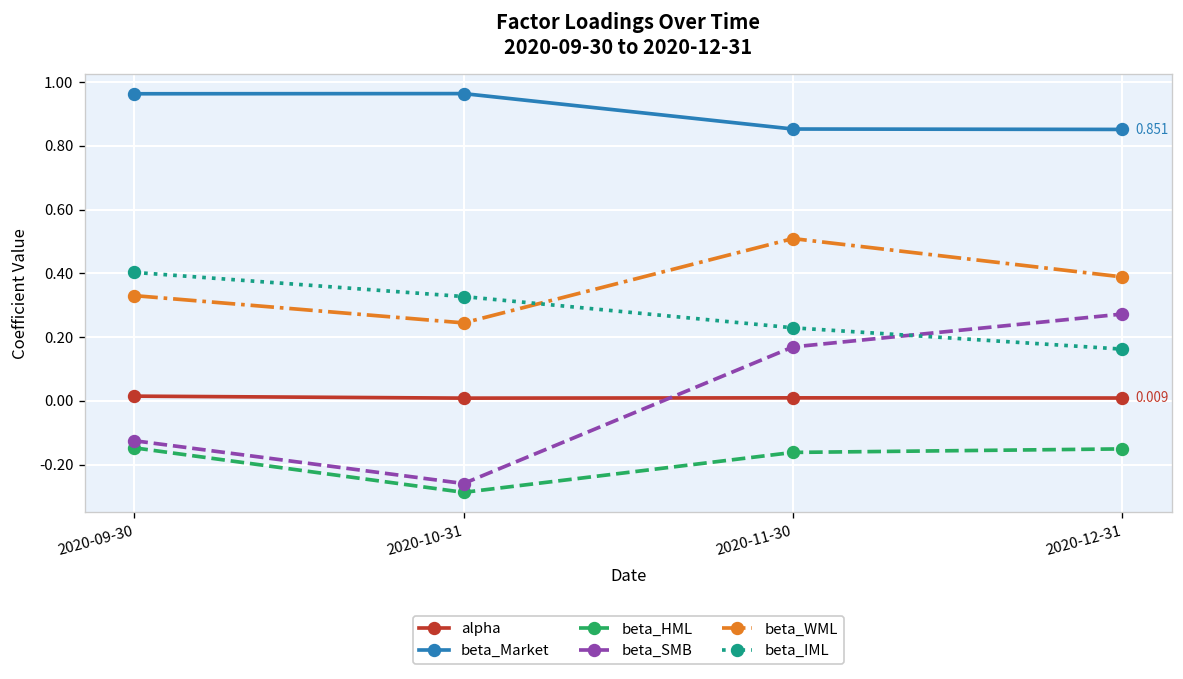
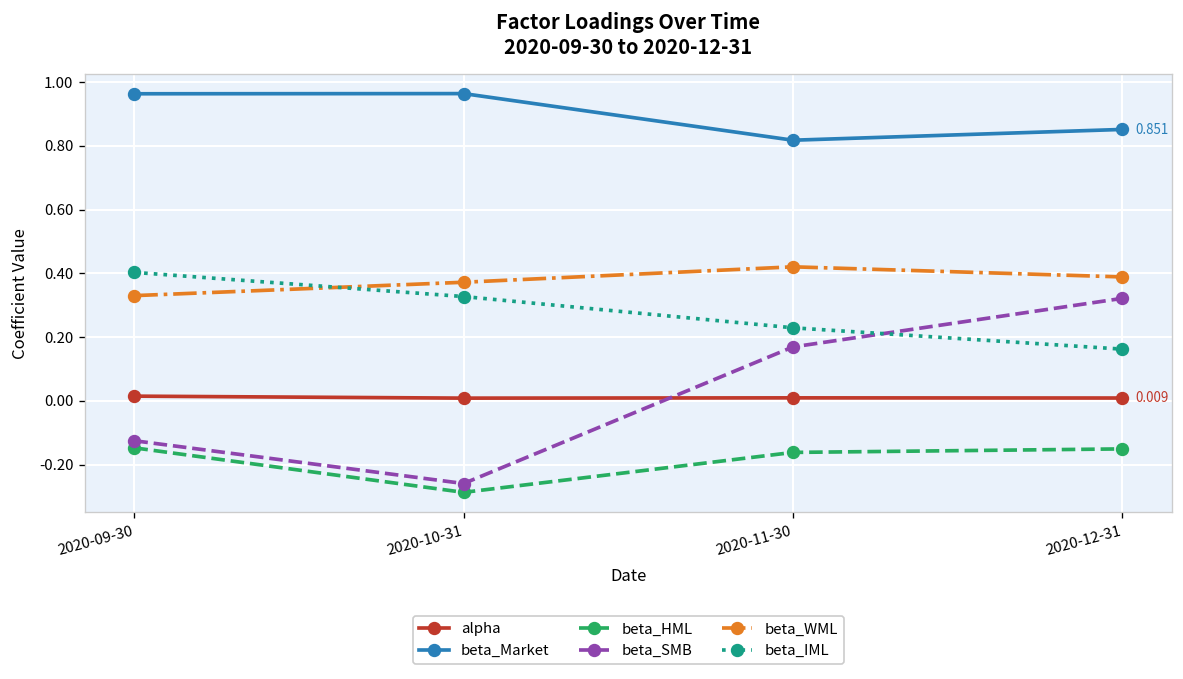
beta_WML, 2020-10-31: 0.24 -> 0.37
beta_Market, 2020-11-30: 0.85 -> 0.82
beta_WML, 2020-11-30: 0.51 -> 0.42
beta_SMB, 2020-12-31: 0.27 -> 0.32
